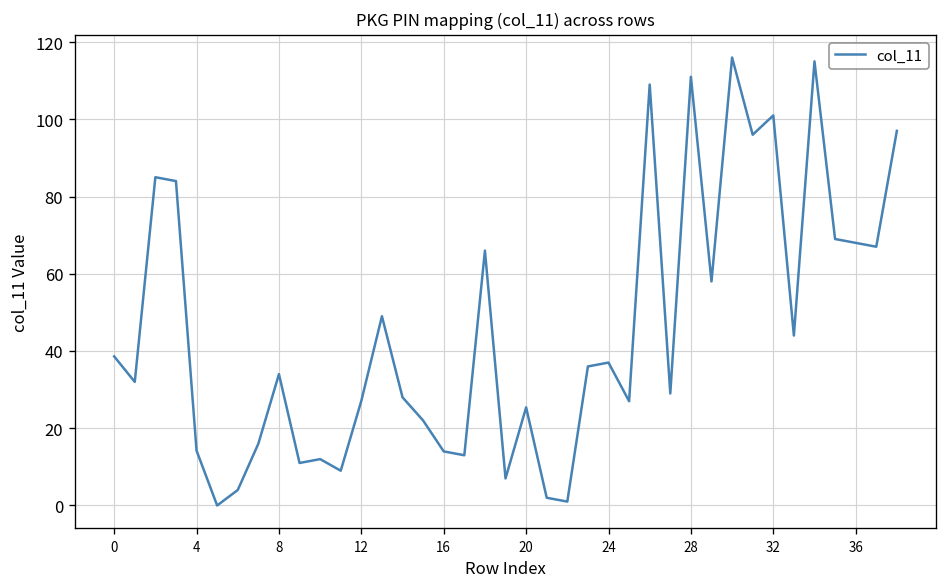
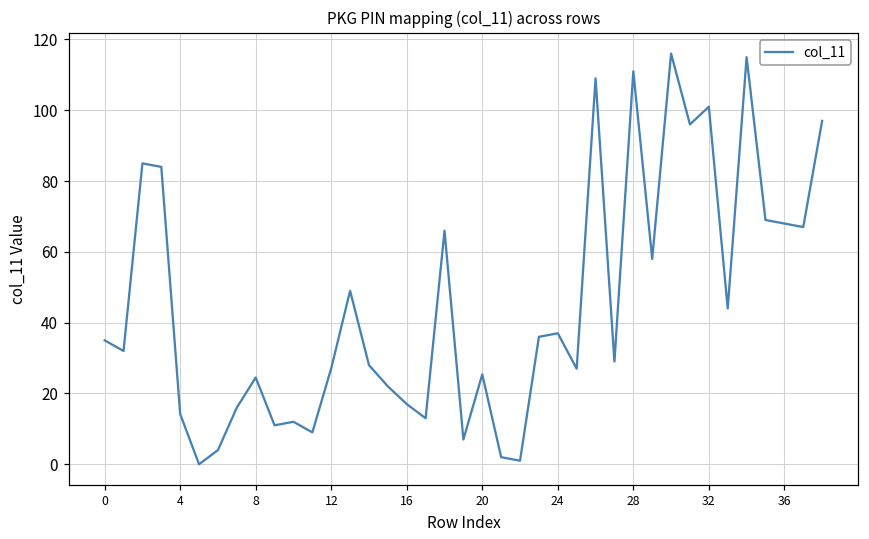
0: 39 -> 35
8: 34 -> 25
16: 14 -> 17
